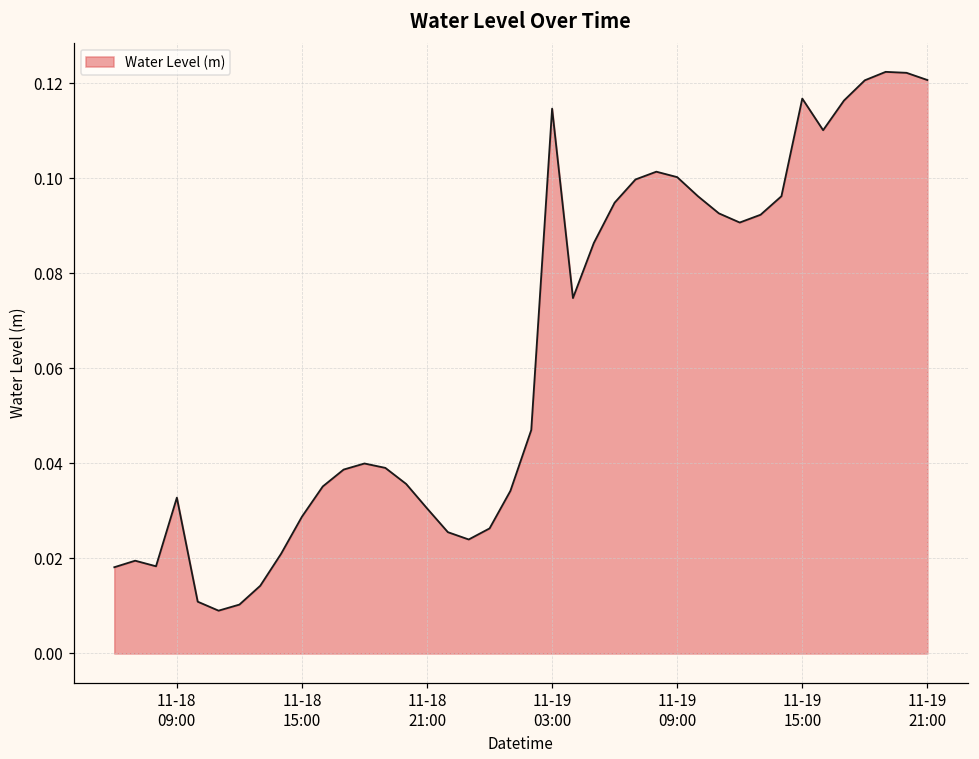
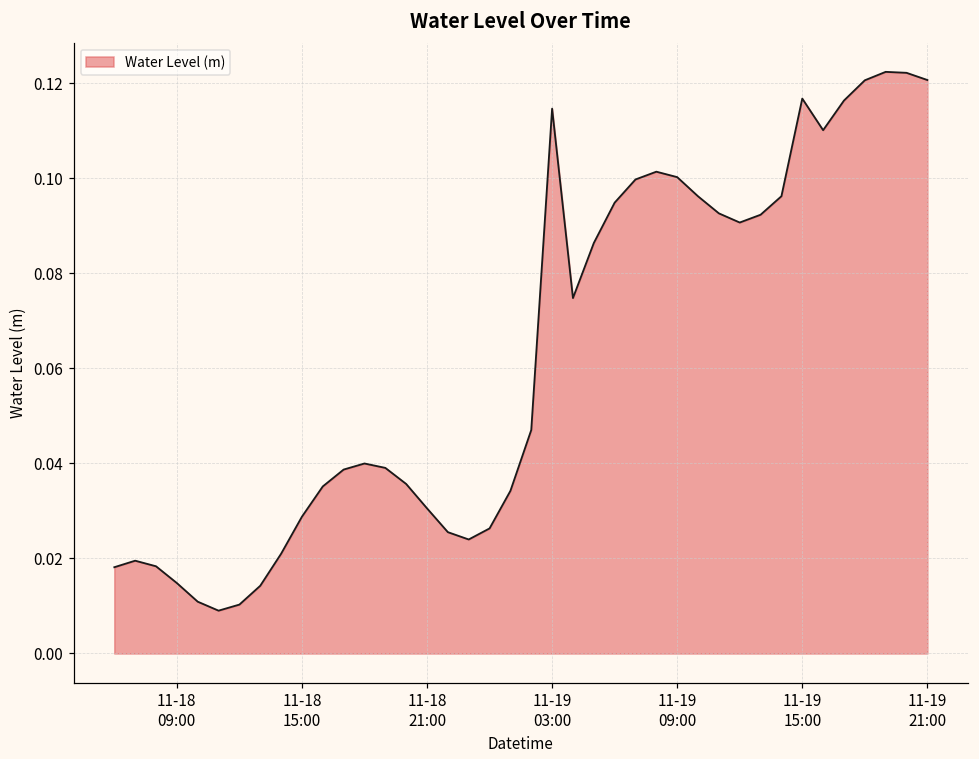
11-18 09:00: 0.033 -> 0.015
